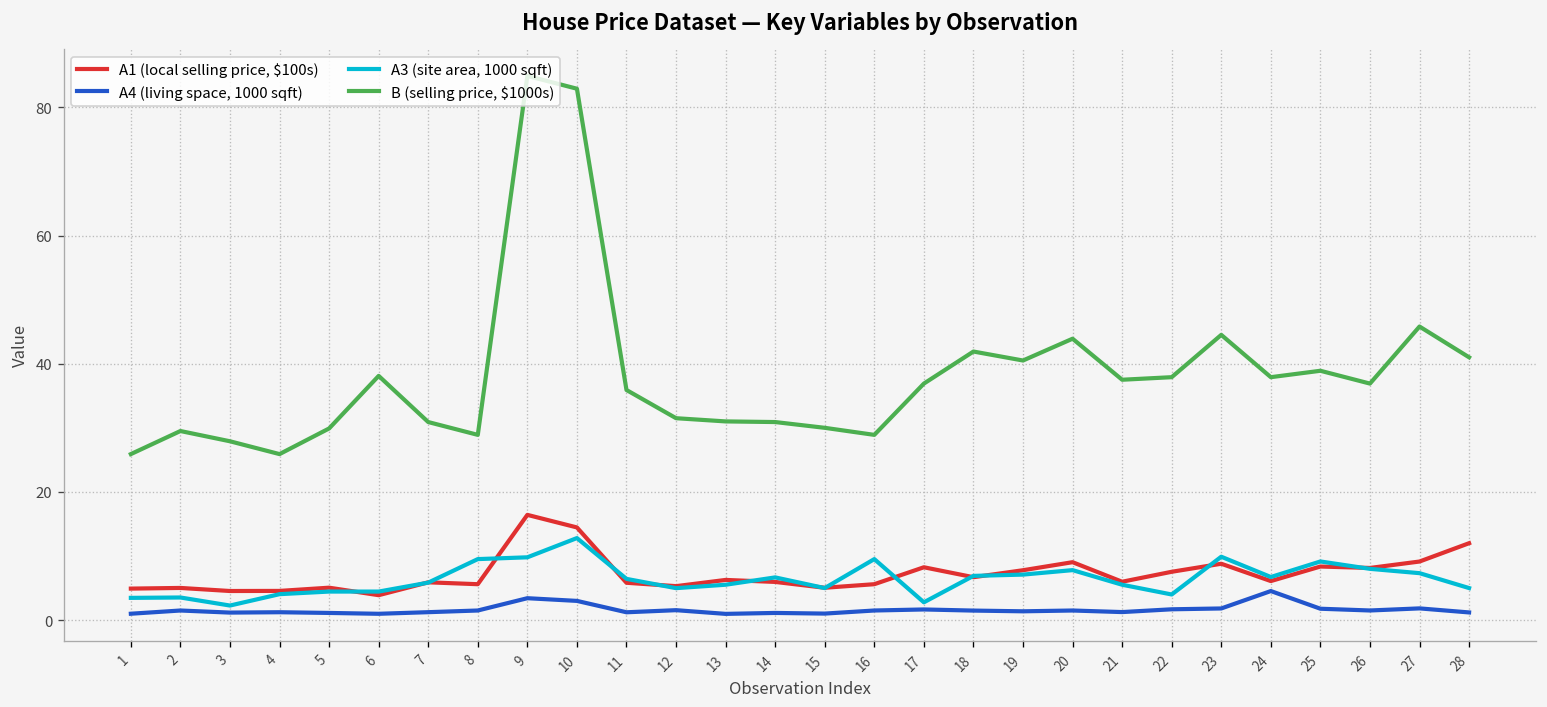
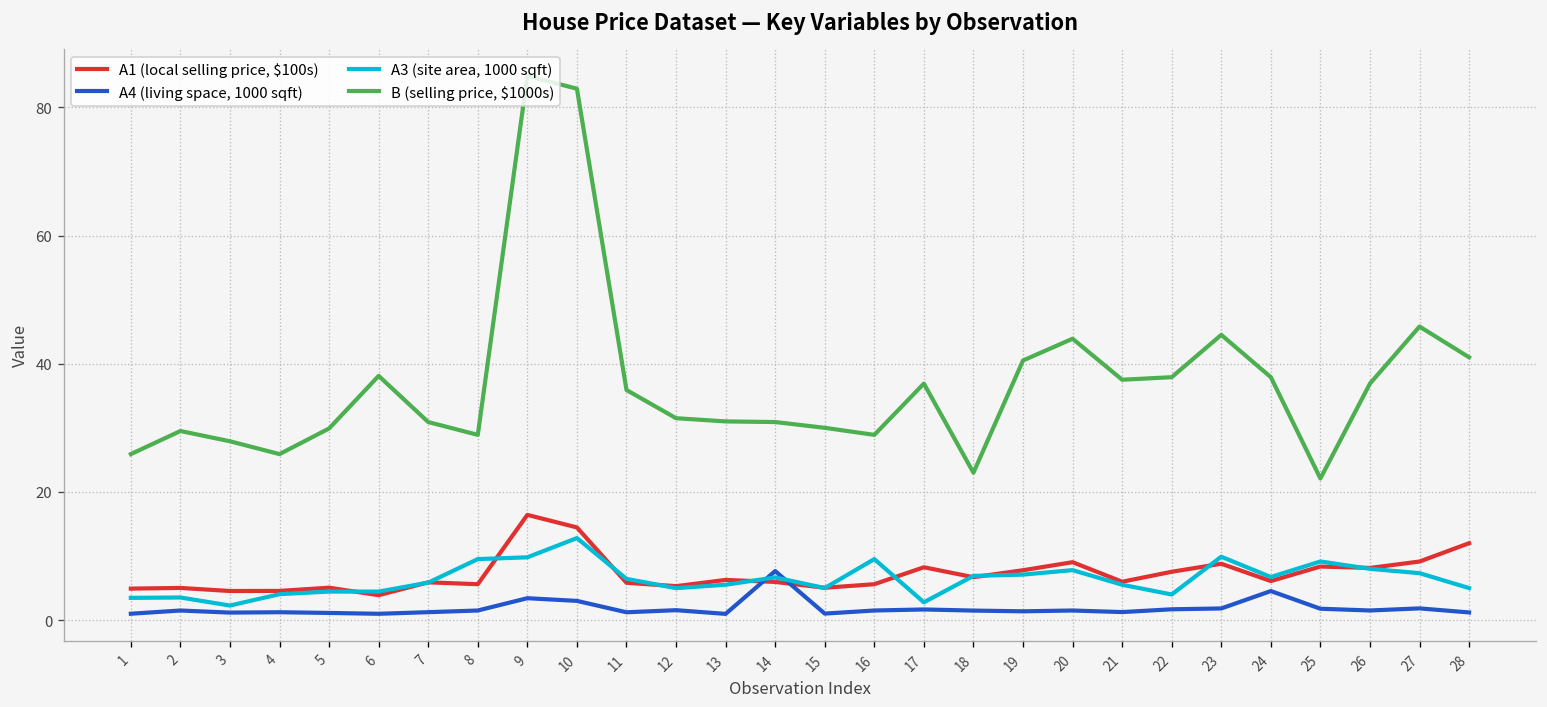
A4 (living space, 1000 sqft), 14: 1 -> 8
B (selling price, $1000s), 18: 42 -> 23
B (selling price, $1000s), 25: 39 -> 22
